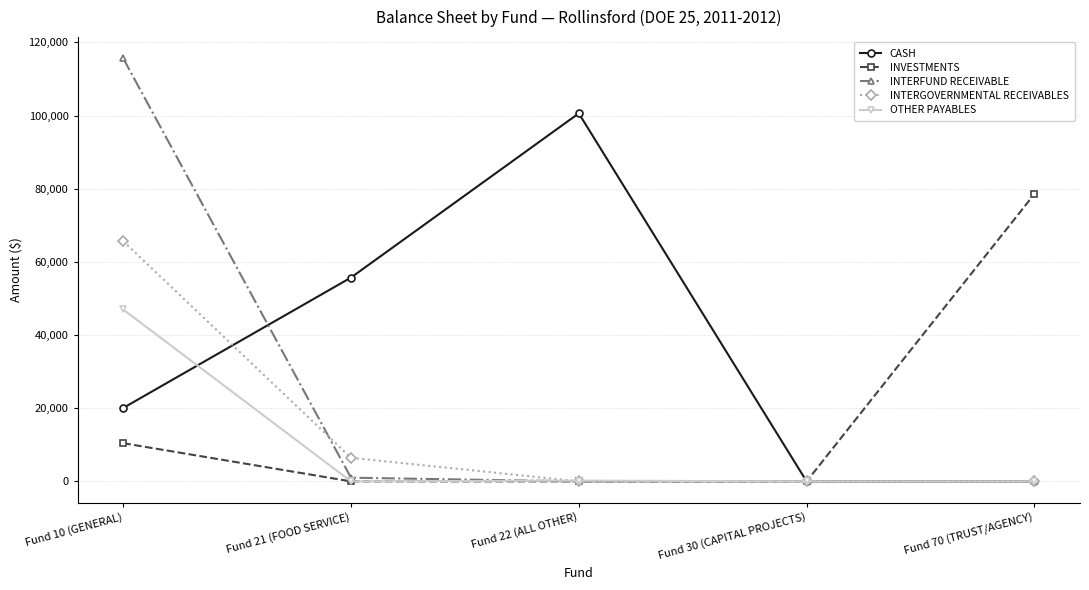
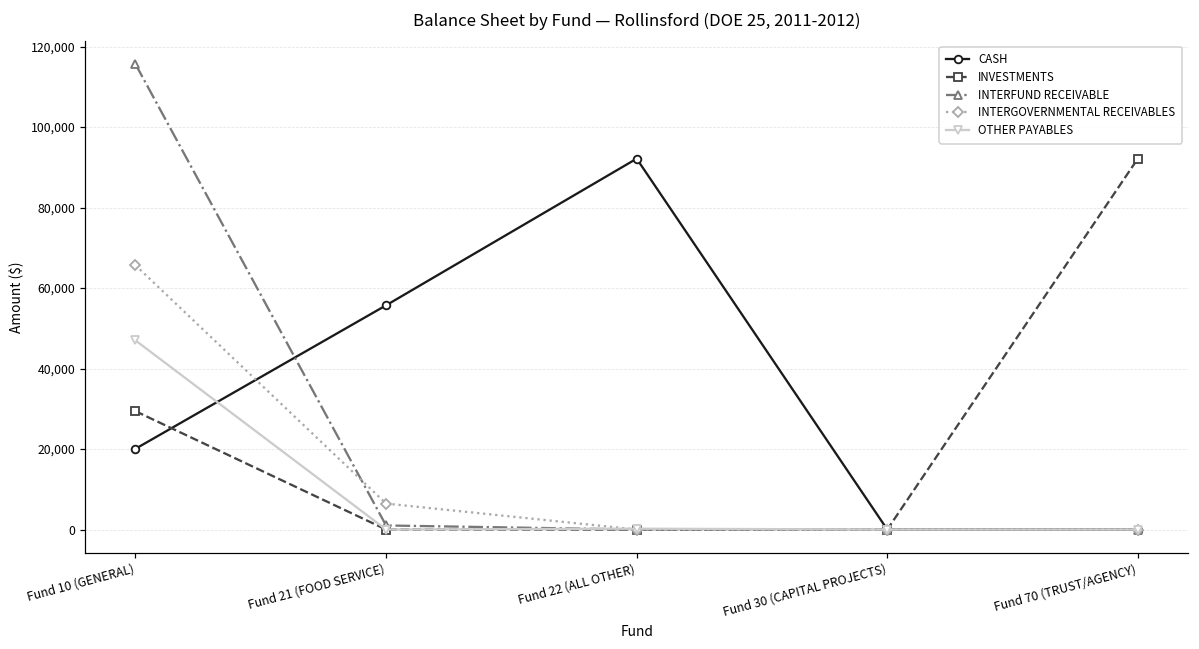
INVESTMENTS, Fund 10 (GENERAL): 10,000 -> 29,000
CASH, Fund 22 (ALL OTHER): 101,000 -> 92,000
INVESTMENTS, Fund 70 (TRUST/AGENCY): 79,000 -> 92,000
